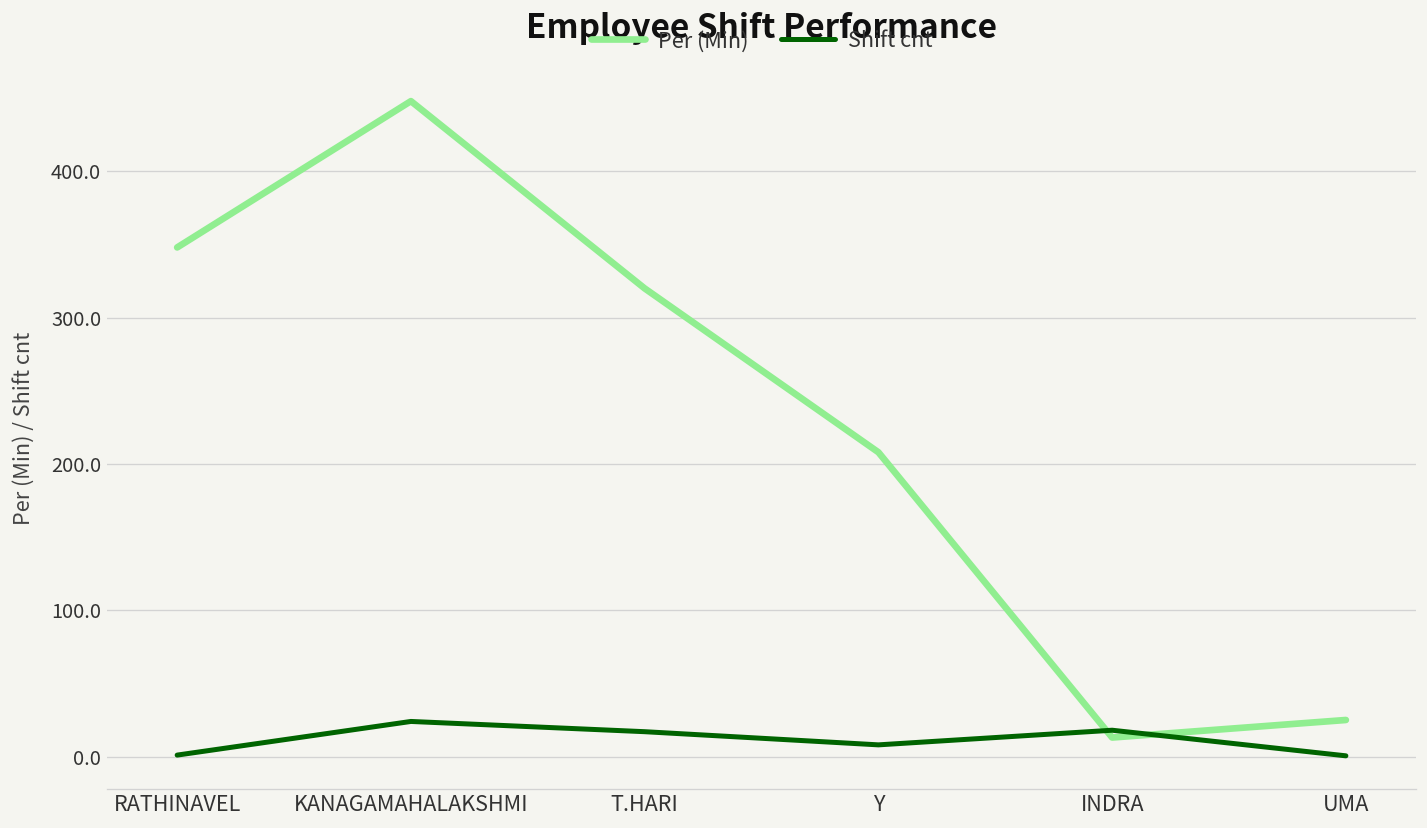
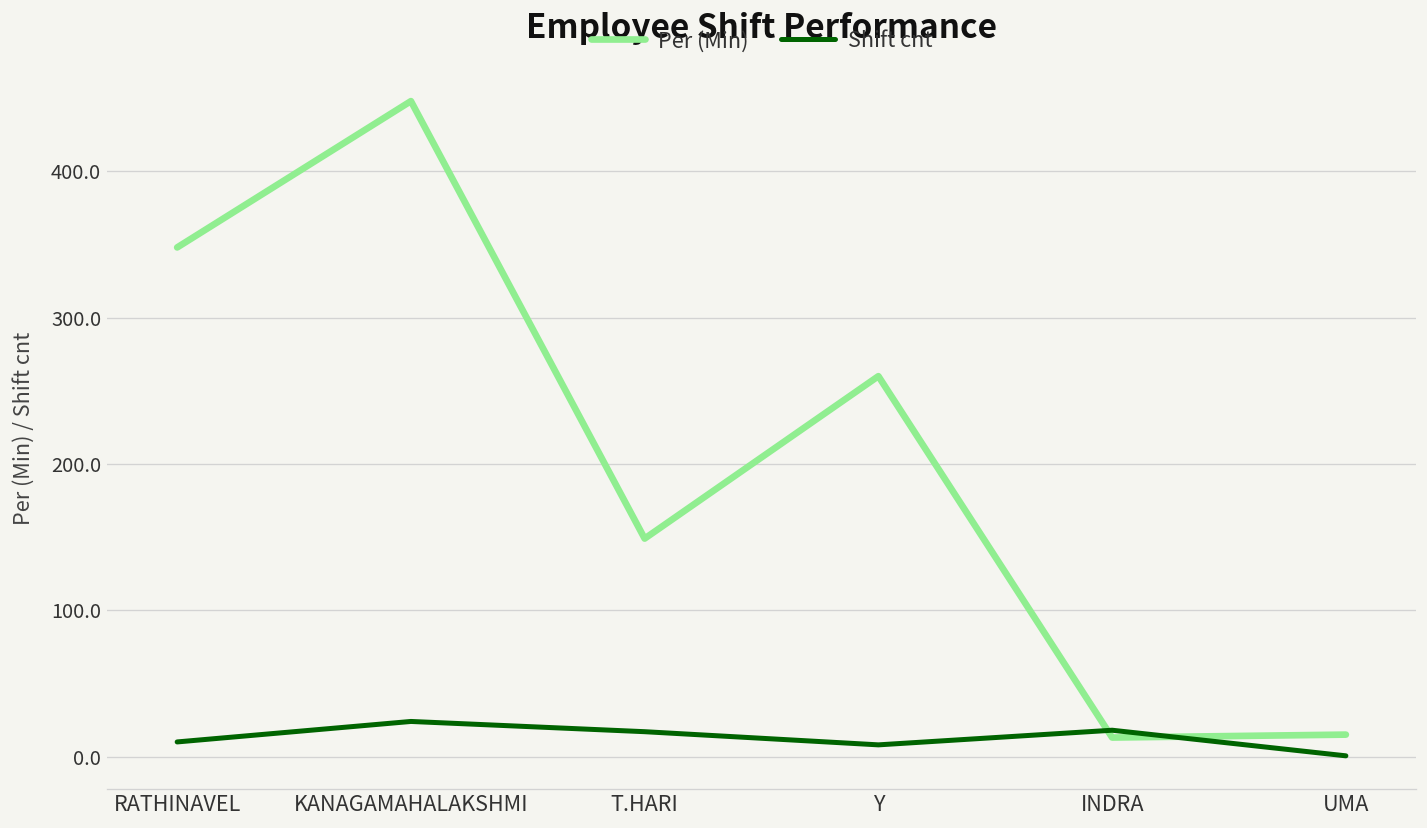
Shift cnt, RATHINAVEL: 1 -> 10
Per (Min), T.HARI: 320 -> 149
Per (Min), Y: 208 -> 260
Per (Min), UMA: 25 -> 15
